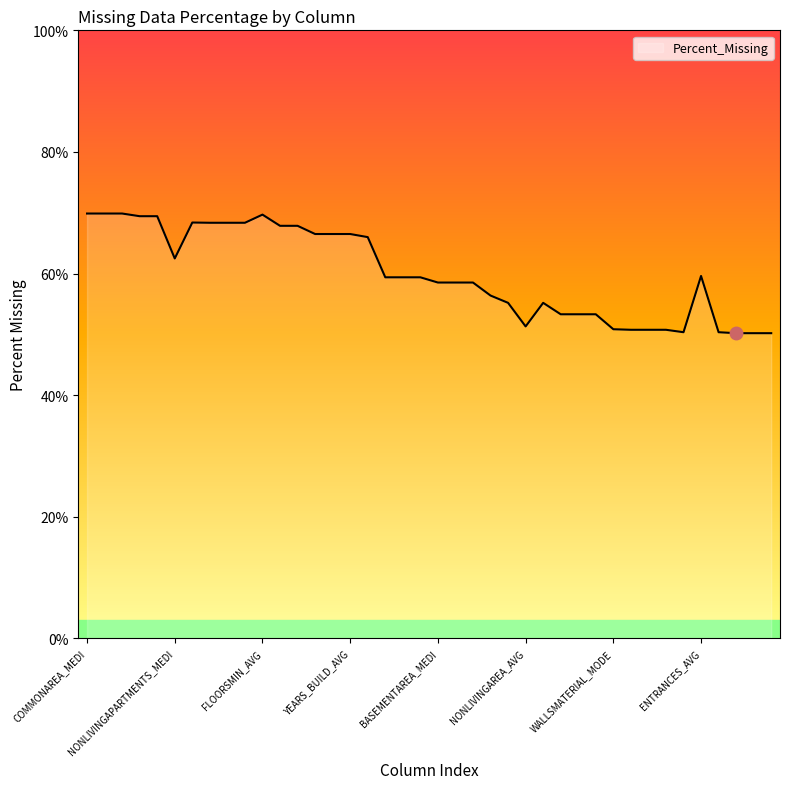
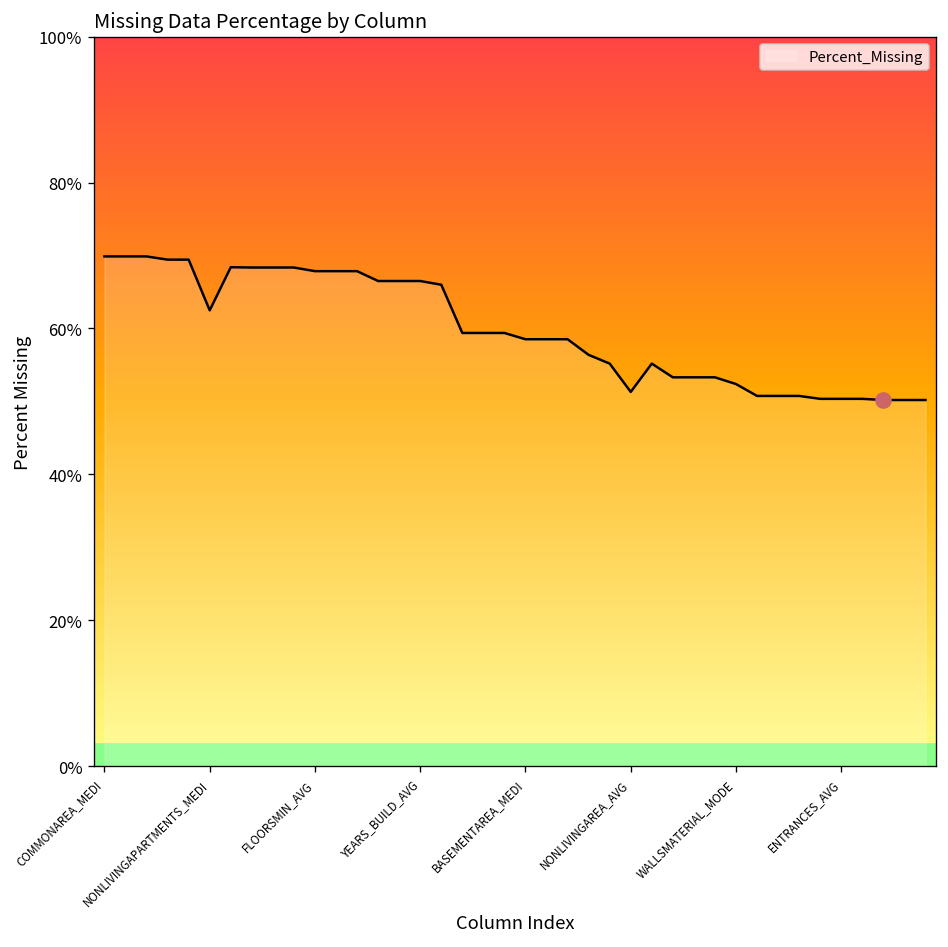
Percent_Missing, FLOORSMIN_AVG: 70% -> 68%
Percent_Missing, WALLSMATERIAL_MODE: 51% -> 52%
Percent_Missing, ENTRANCES_AVG: 60% -> 50%
